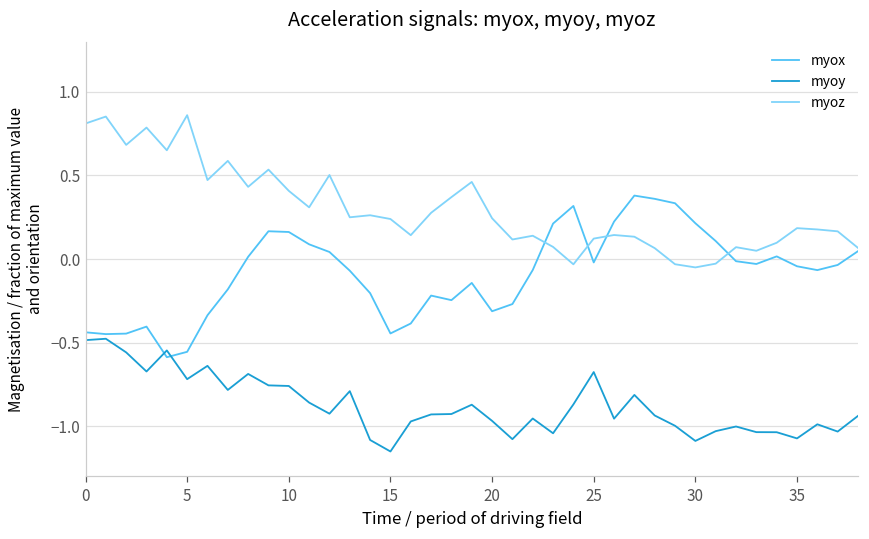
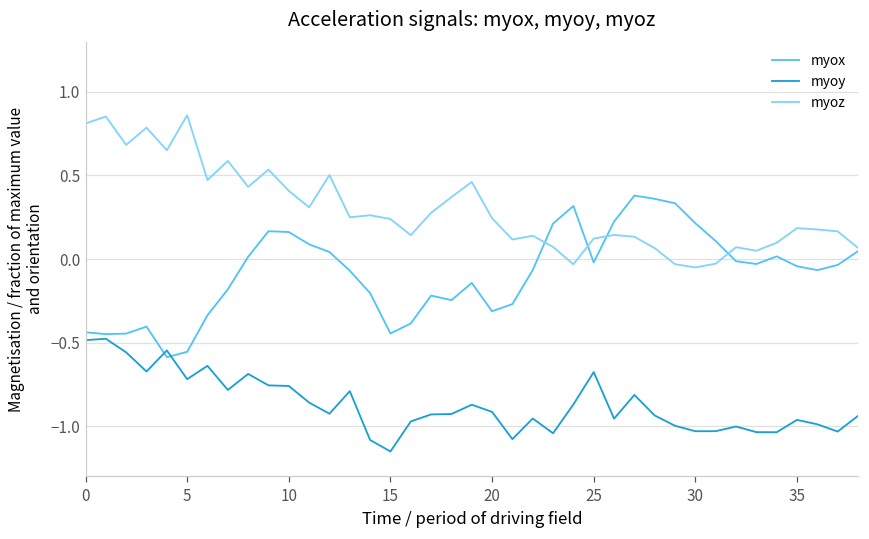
myoy, 20: -0.97 -> -0.91
myoy, 30: -1.09 -> -1.03
myoy, 35: -1.07 -> -0.96
